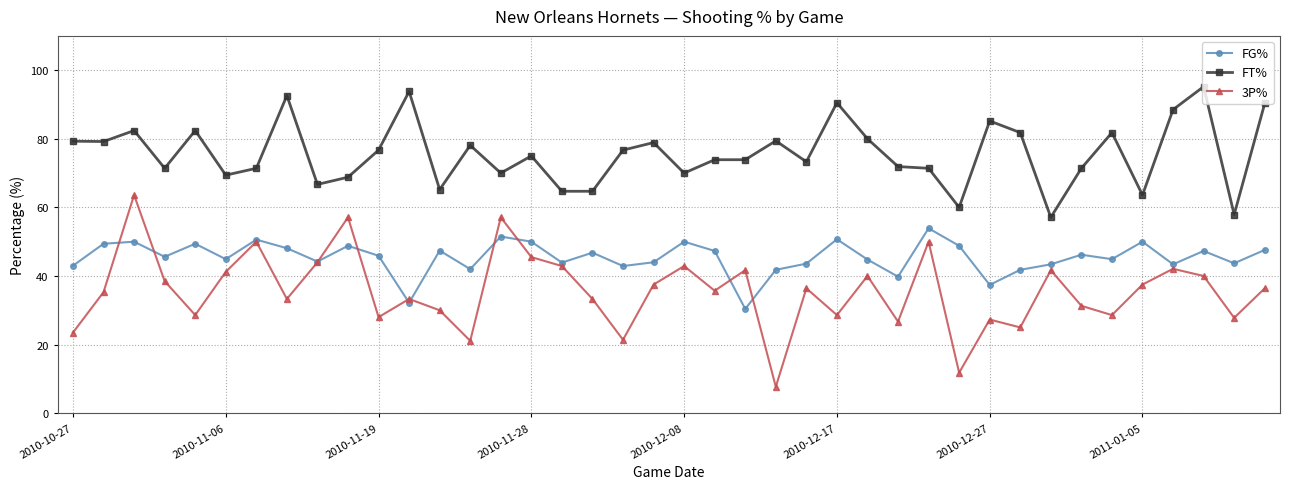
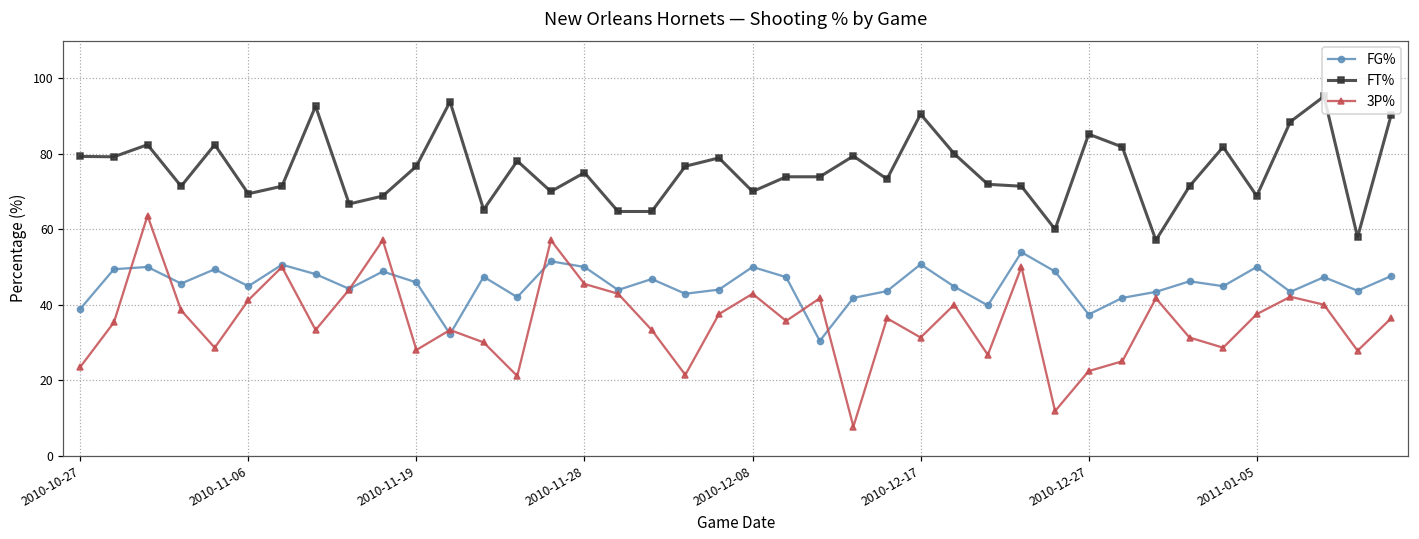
FG%, 2010-10-27: 43 -> 39
3P%, 2010-12-17: 29 -> 31
3P%, 2010-12-27: 27 -> 22
FT%, 2011-01-05: 64 -> 69
